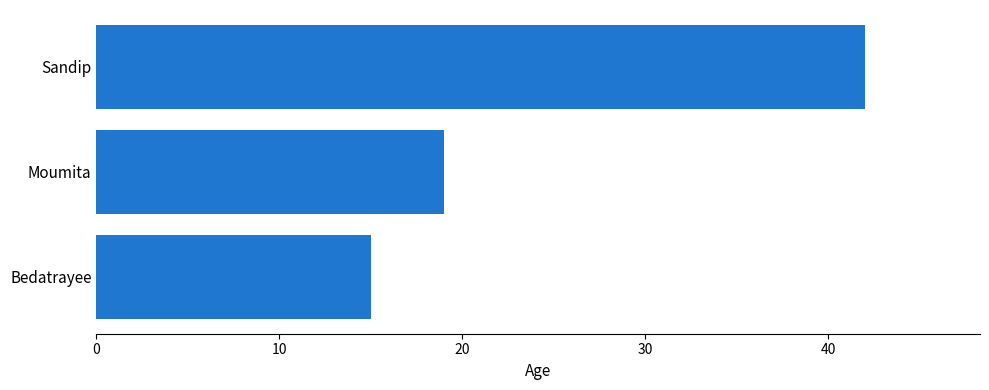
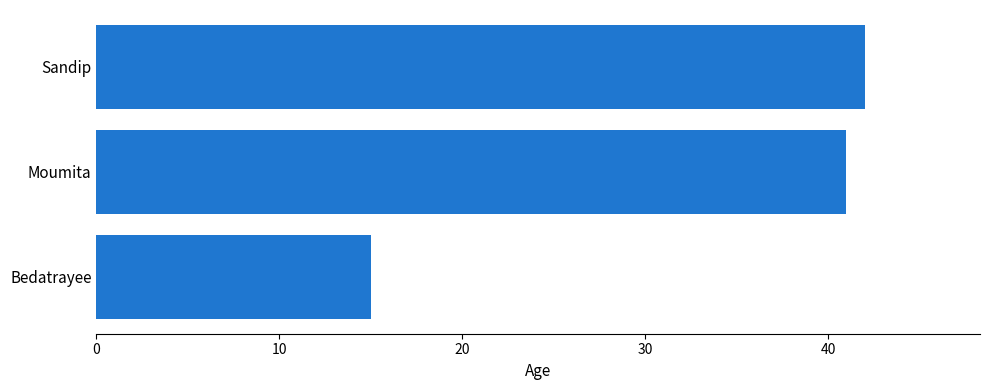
Moumita: 19 -> 41
